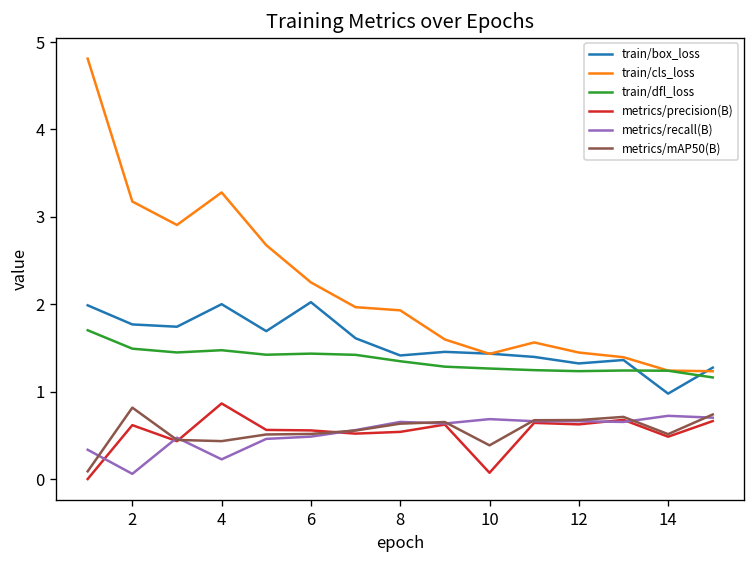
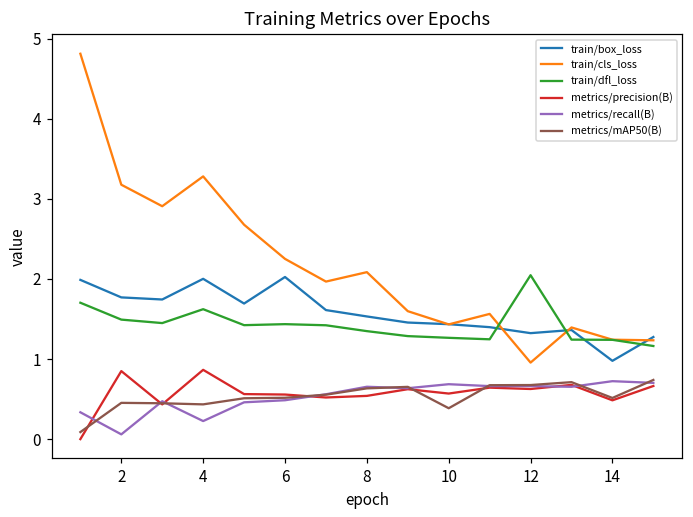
metrics/precision(B), 2: 0.6 -> 0.9
metrics/mAP50(B), 2: 0.8 -> 0.5
train/dfl_loss, 4: 1.5 -> 1.6
train/box_loss, 8: 1.4 -> 1.5
train/cls_loss, 8: 1.9 -> 2.1
metrics/precision(B), 10: 0.1 -> 0.6
train/cls_loss, 12: 1.4 -> 1.0
train/dfl_loss, 12: 1.2 -> 2.0
